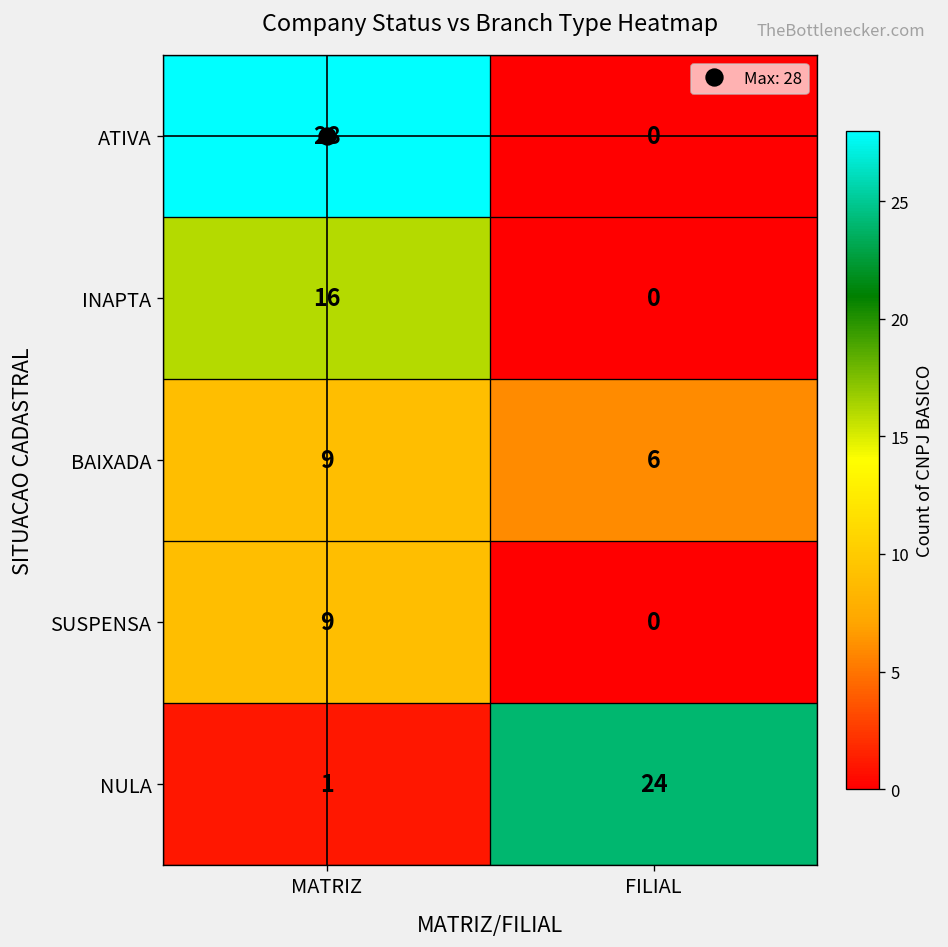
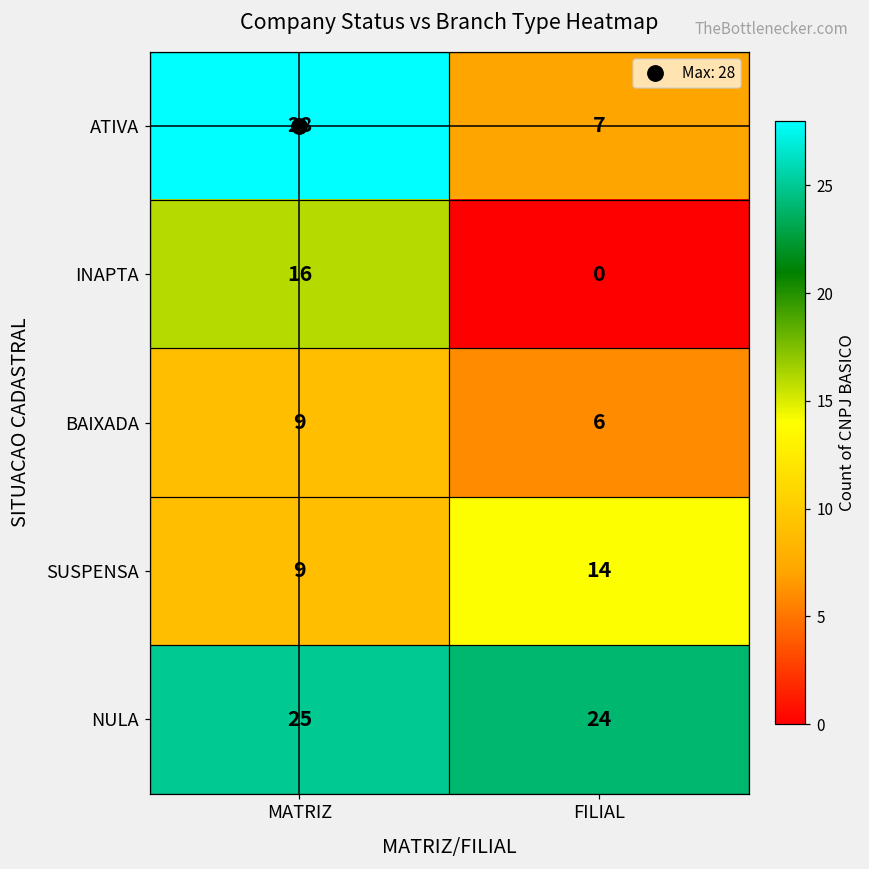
ATIVA, FILIAL: 0 -> 7
SUSPENSA, FILIAL: 0 -> 14
NULA, MATRIZ: 1 -> 25
